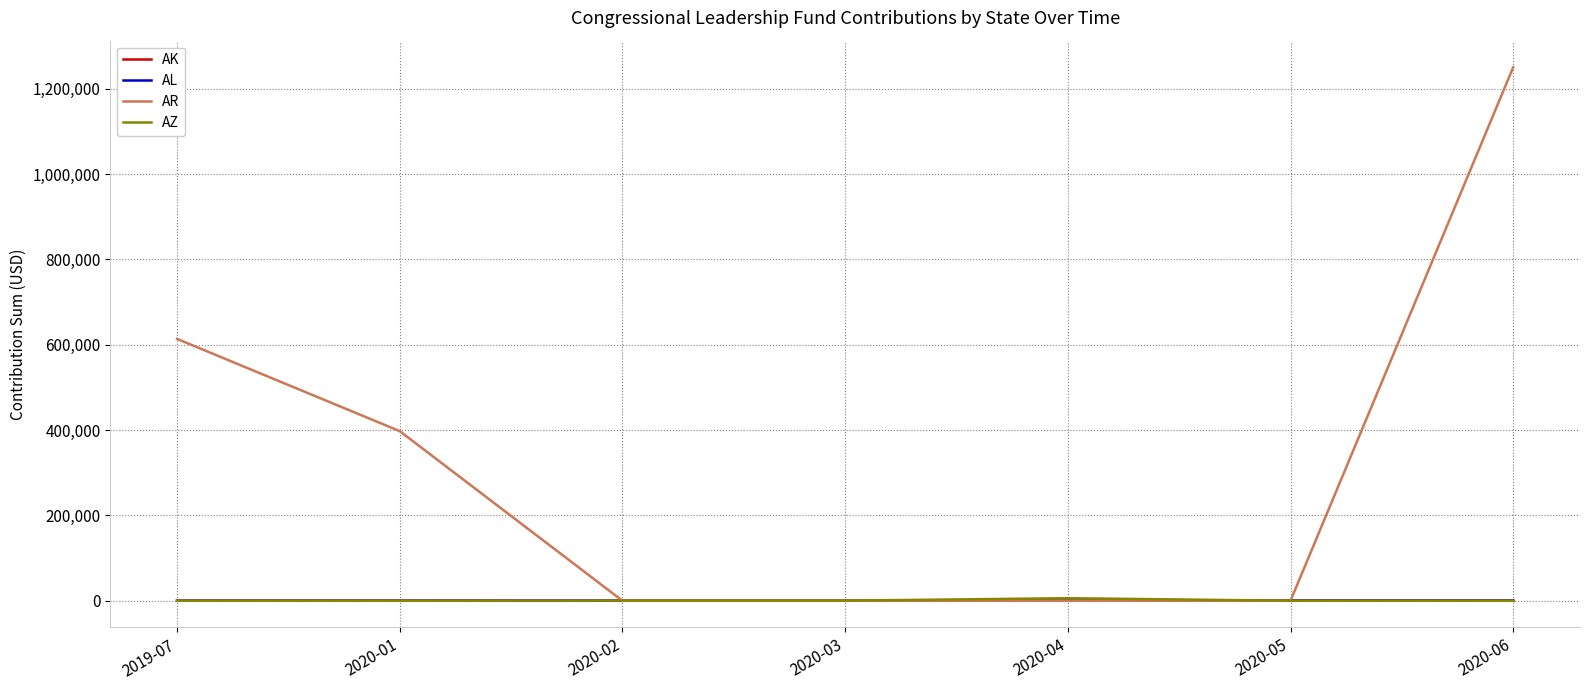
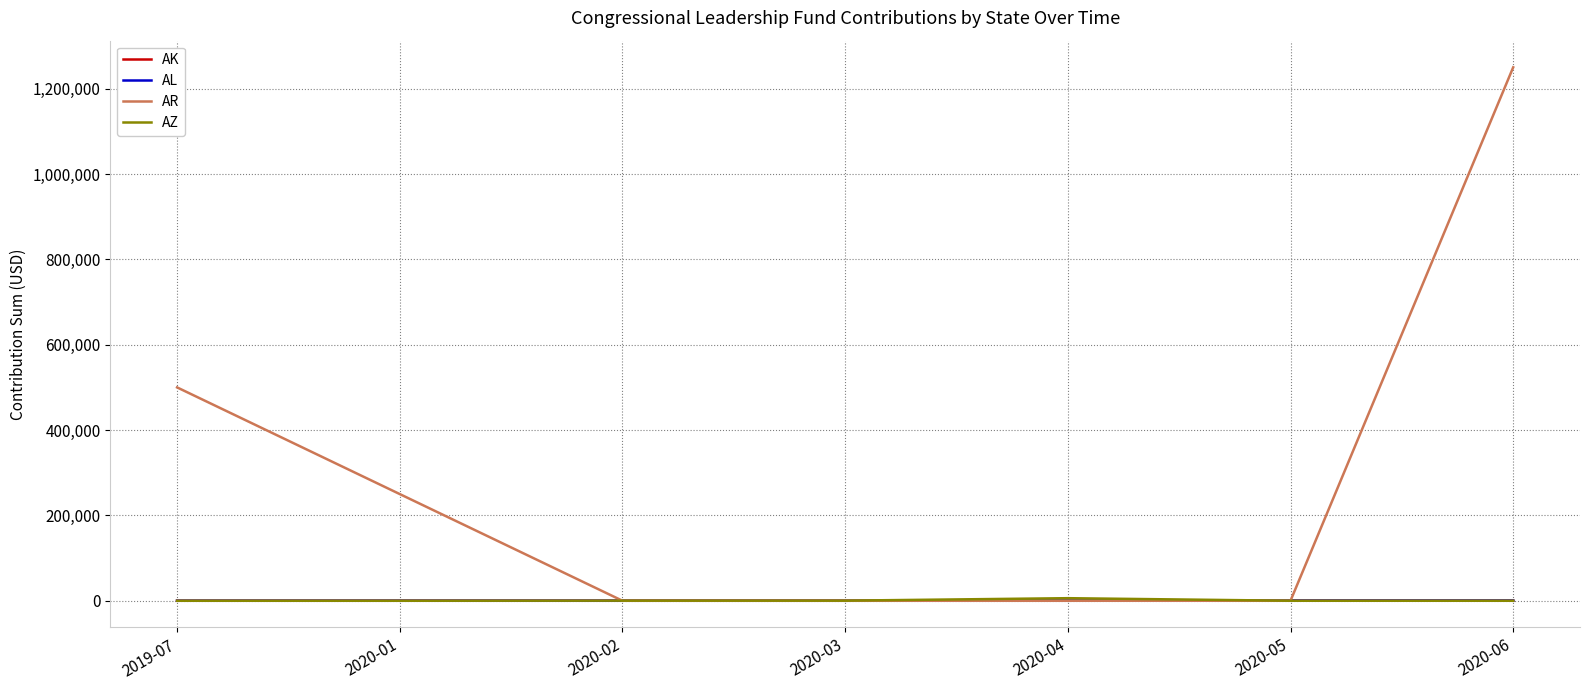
AR, 2019-07: 610,000 -> 500,000
AR, 2020-01: 400,000 -> 250,000
